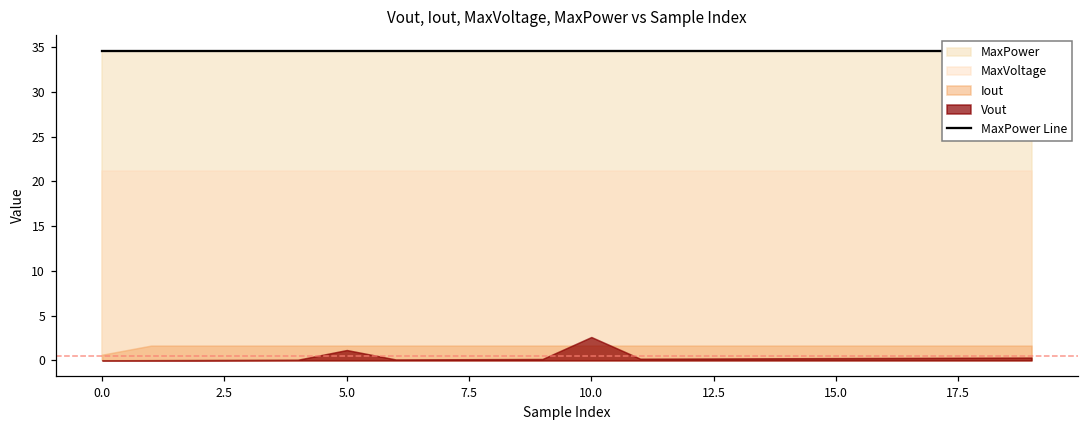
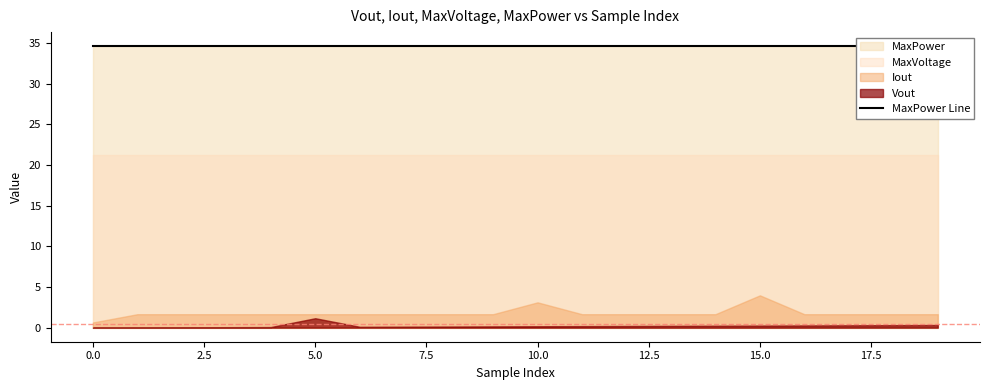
Iout, 10.0: 2 -> 3
Vout, 10.0: 3 -> 0
Iout, 15.0: 2 -> 4
